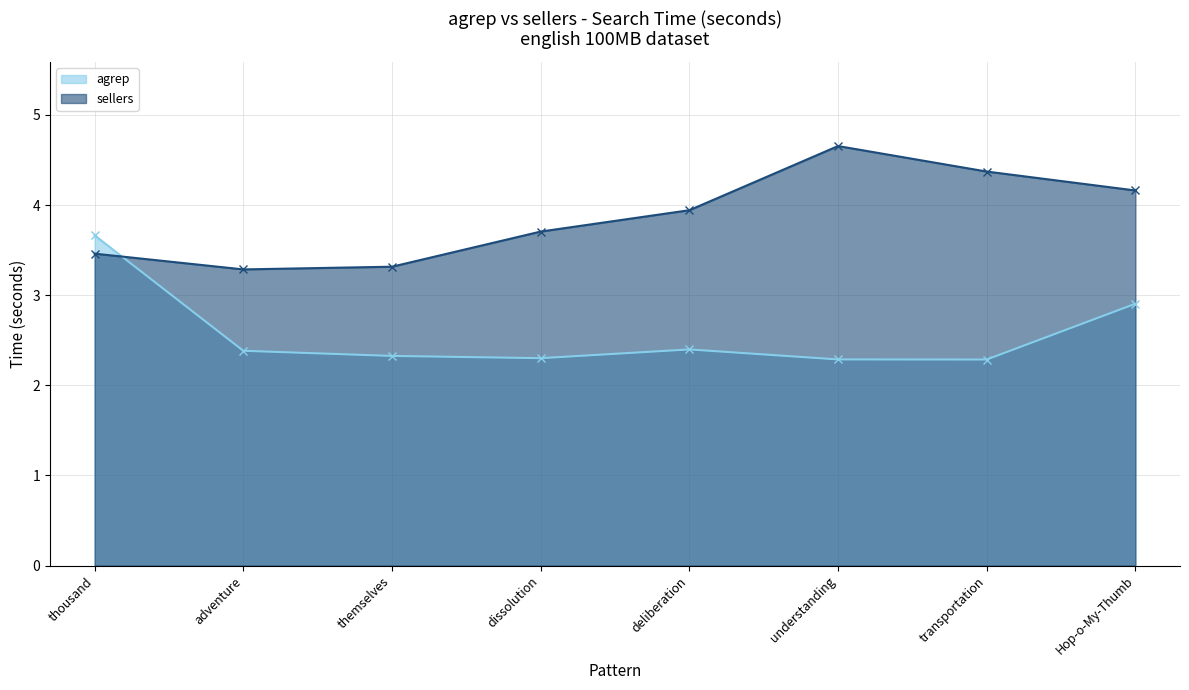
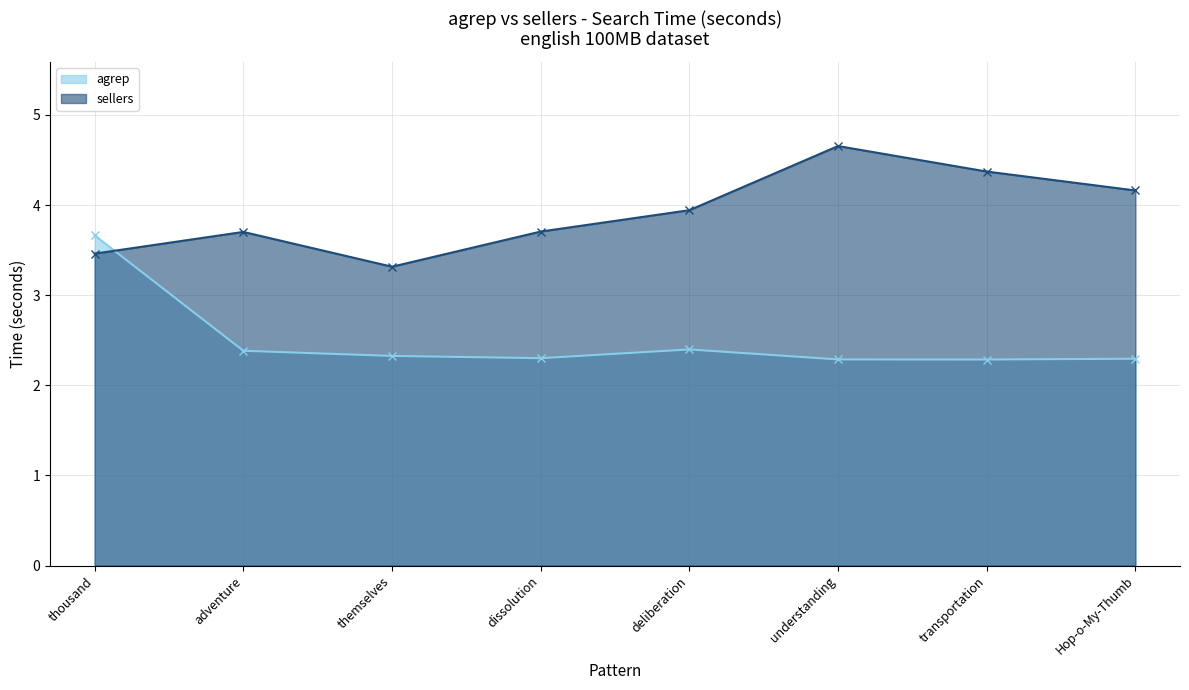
sellers, adventure: 3.3 -> 3.7
agrep, Hop-o-My-Thumb: 2.9 -> 2.3
